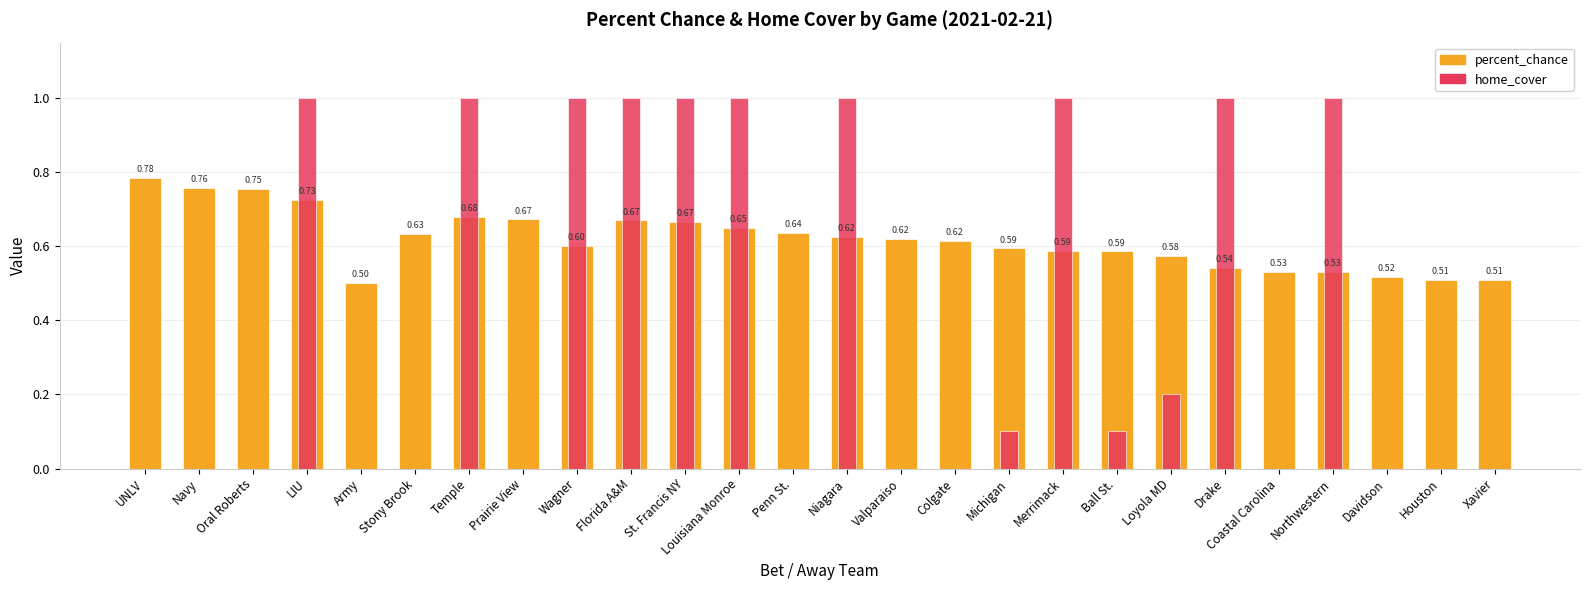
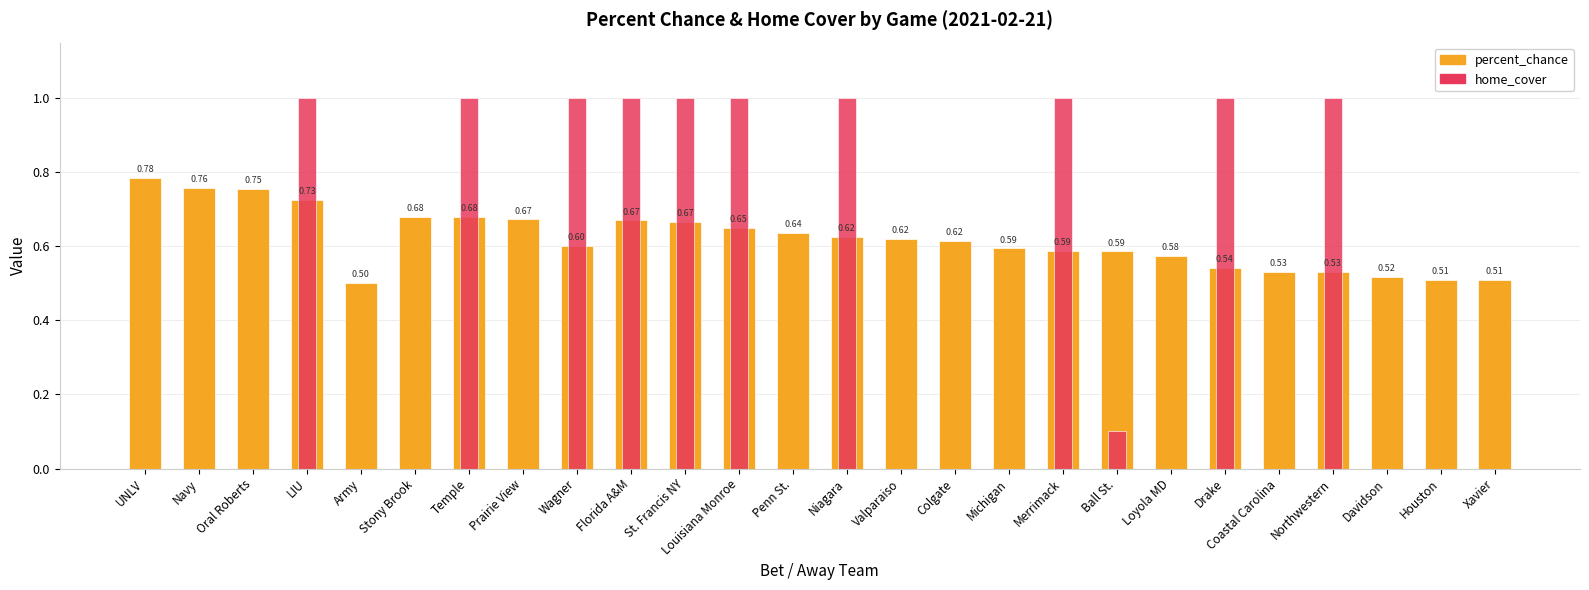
percent_chance, Stony Brook: 0.63 -> 0.68
home_cover, Michigan: 0.1 -> 0.0
home_cover, Loyola MD: 0.2 -> 0.0
